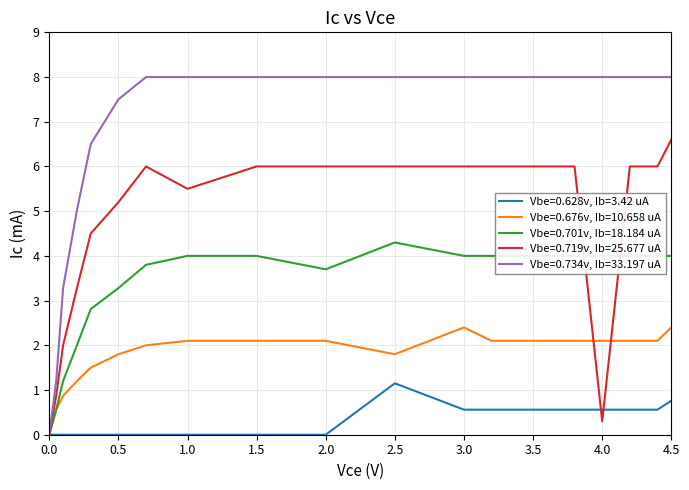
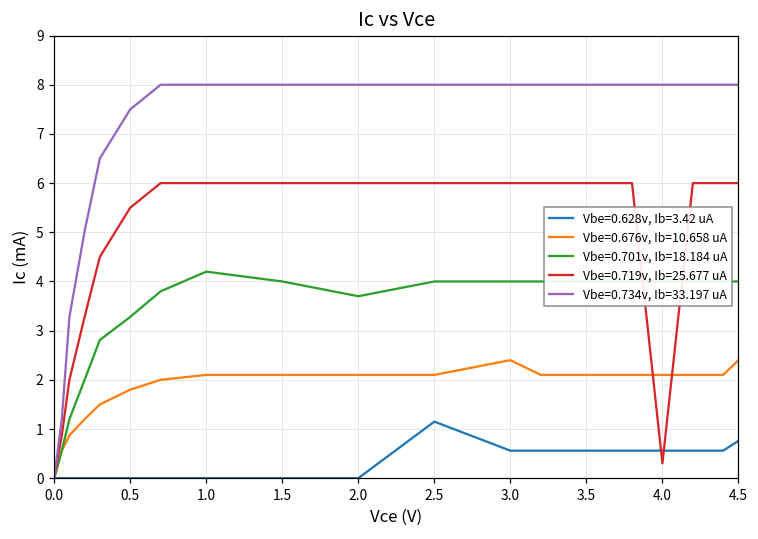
Vbe=0.719v, Ib=25.677 uA, 0.5: 5.2 -> 5.5
Vbe=0.701v, Ib=18.184 uA, 1.0: 4.0 -> 4.2
Vbe=0.719v, Ib=25.677 uA, 1.0: 5.5 -> 6.0
Vbe=0.676v, Ib=10.658 uA, 2.5: 1.8 -> 2.1
Vbe=0.701v, Ib=18.184 uA, 2.5: 4.3 -> 4.0
Vbe=0.719v, Ib=25.677 uA, 4.5: 6.6 -> 6.0
